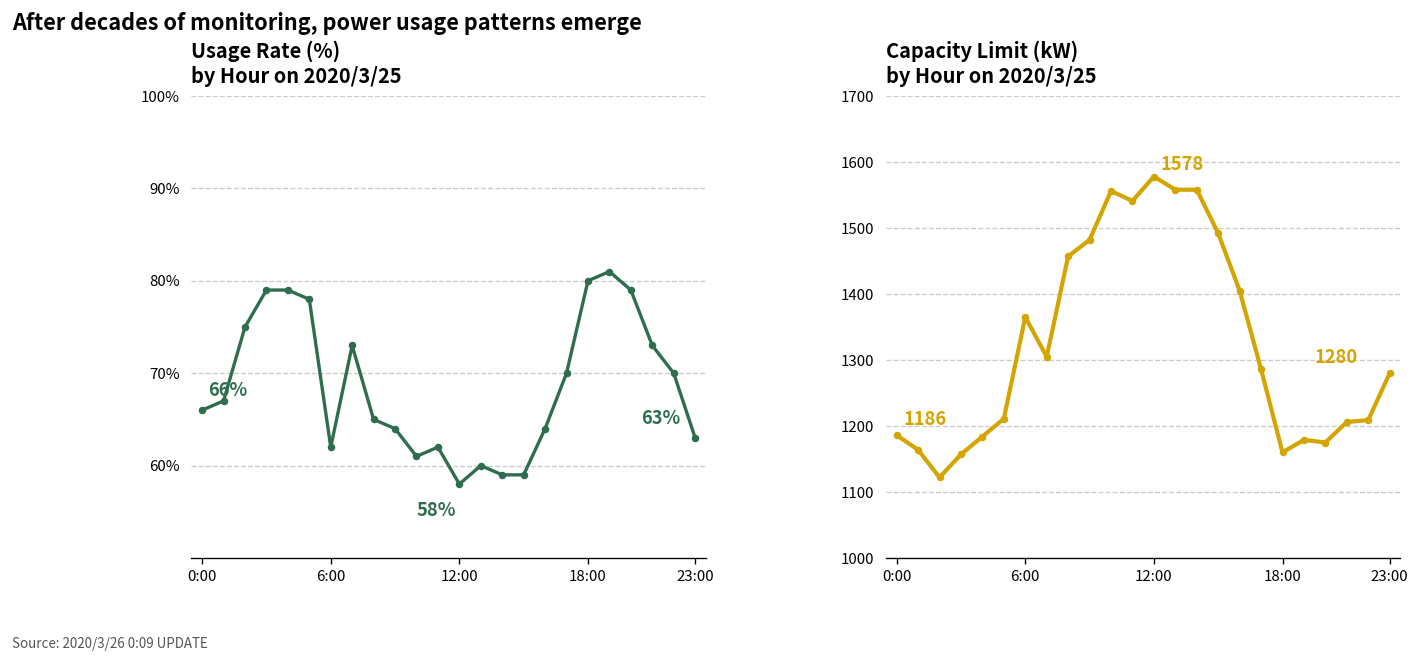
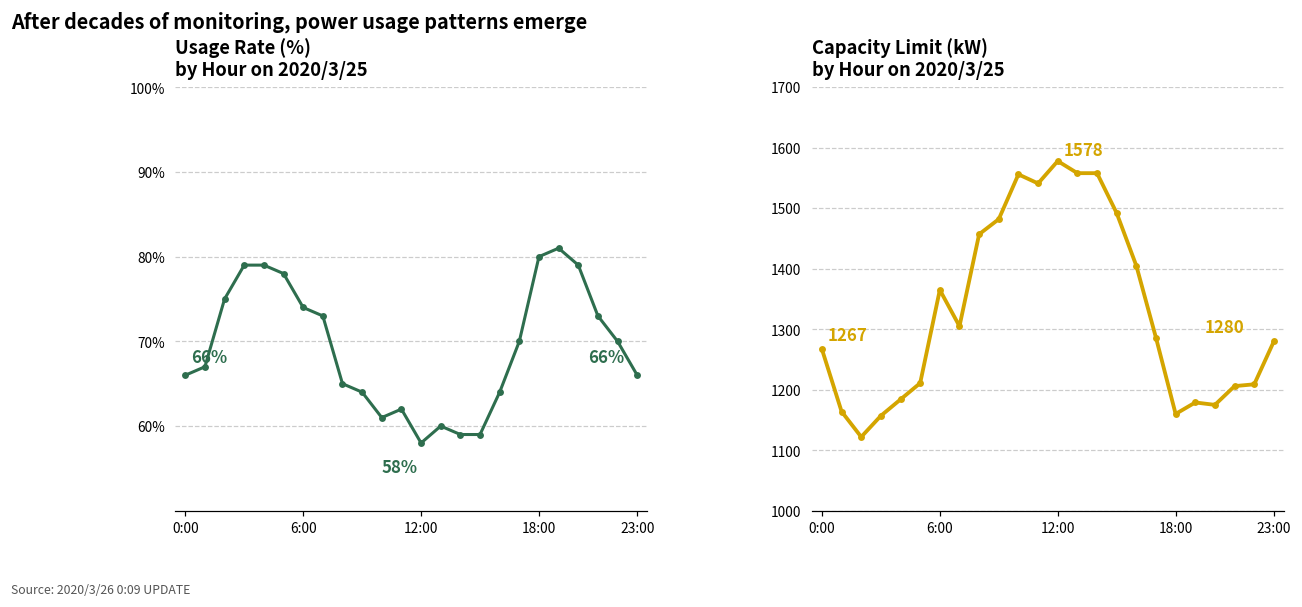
Usage Rate (%) by Hour on 2020/3/25, 6:00: 62% -> 74%
Usage Rate (%) by Hour on 2020/3/25, 23:00: 63% -> 66%
Capacity Limit (kW) by Hour on 2020/3/25, 0:00: 1186 -> 1267
